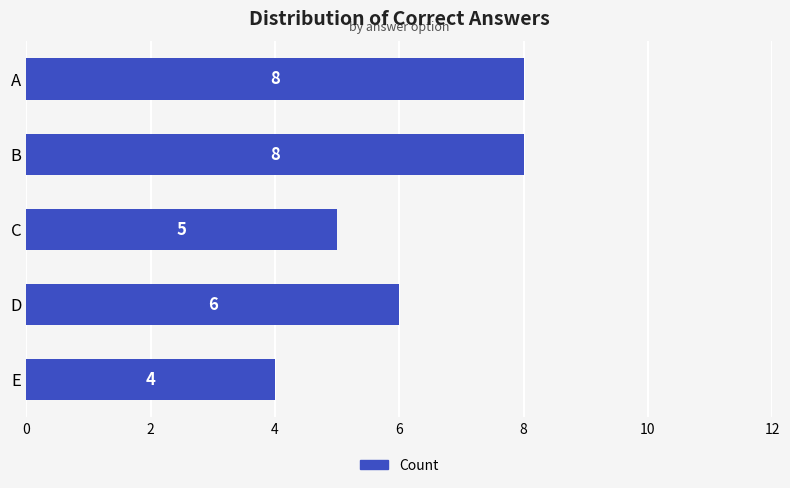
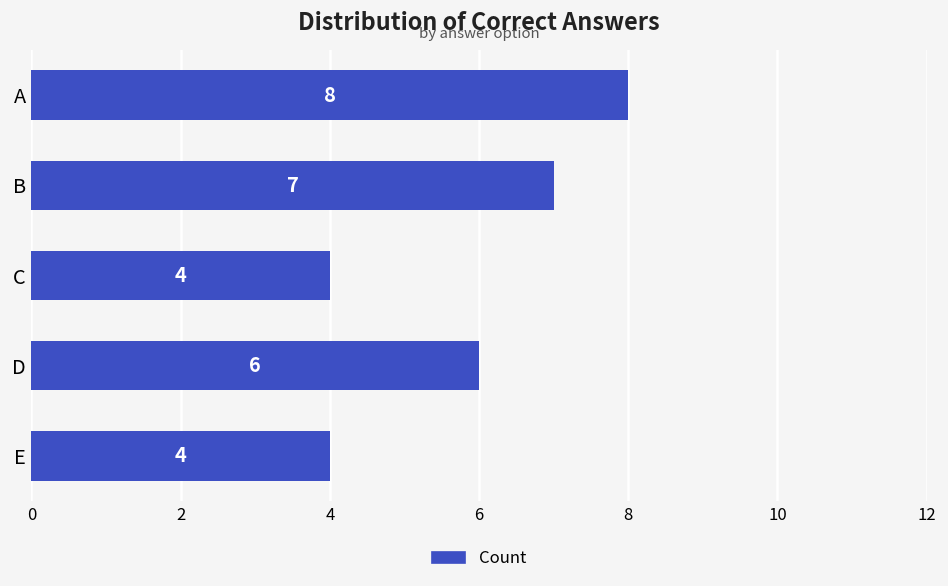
B: 8 -> 7
C: 5 -> 4
